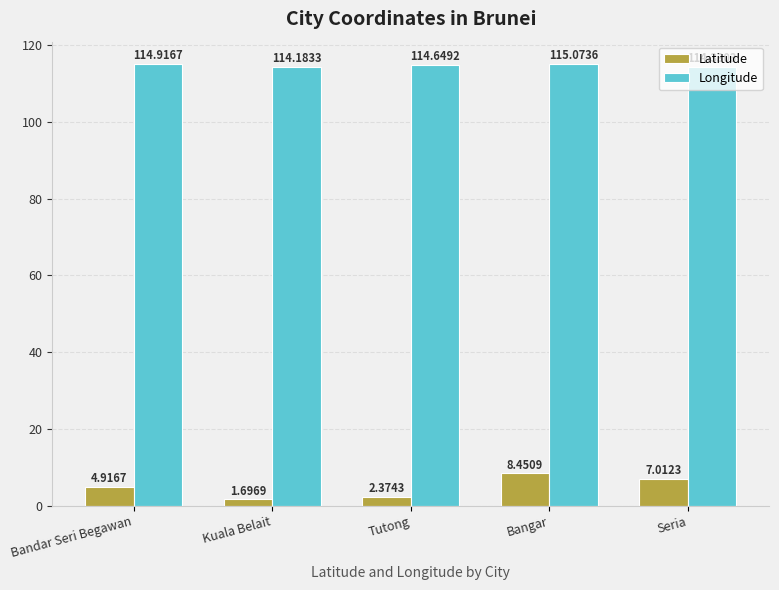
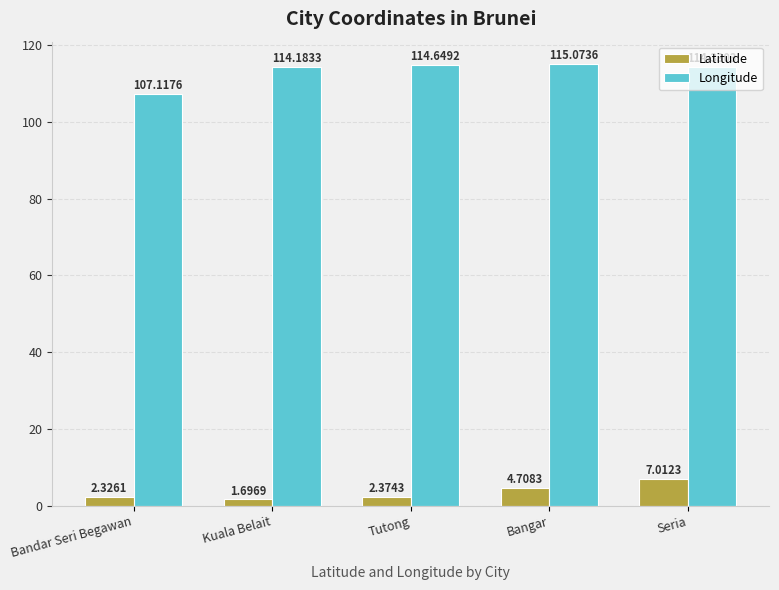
Latitude, Bandar Seri Begawan: 4.9167 -> 2.3261
Longitude, Bandar Seri Begawan: 114.9167 -> 107.1176
Latitude, Bangar: 8.4509 -> 4.7083
